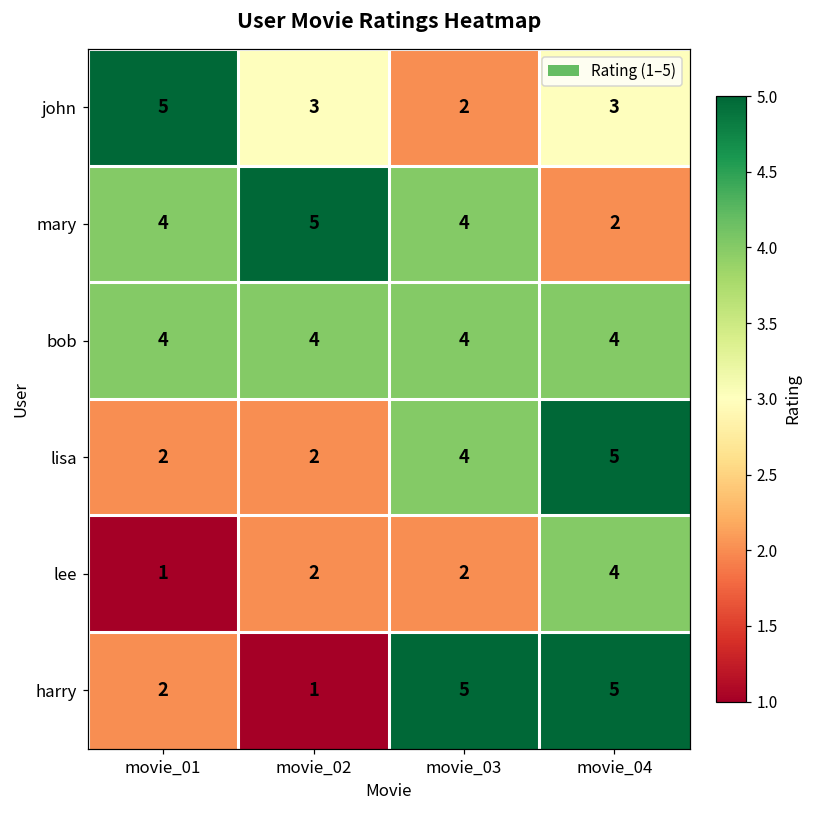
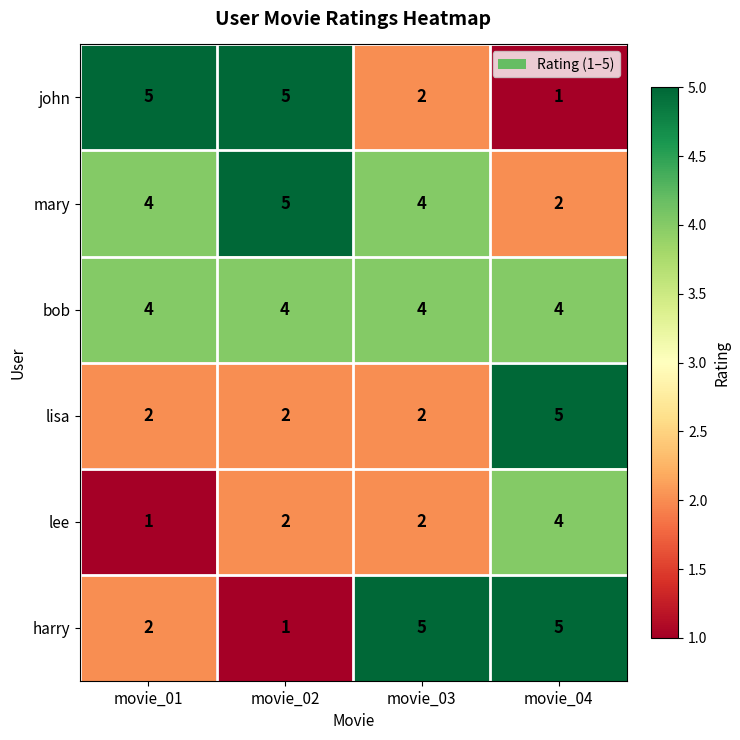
john, movie_02: 3 -> 5
john, movie_04: 3 -> 1
lisa, movie_03: 4 -> 2
